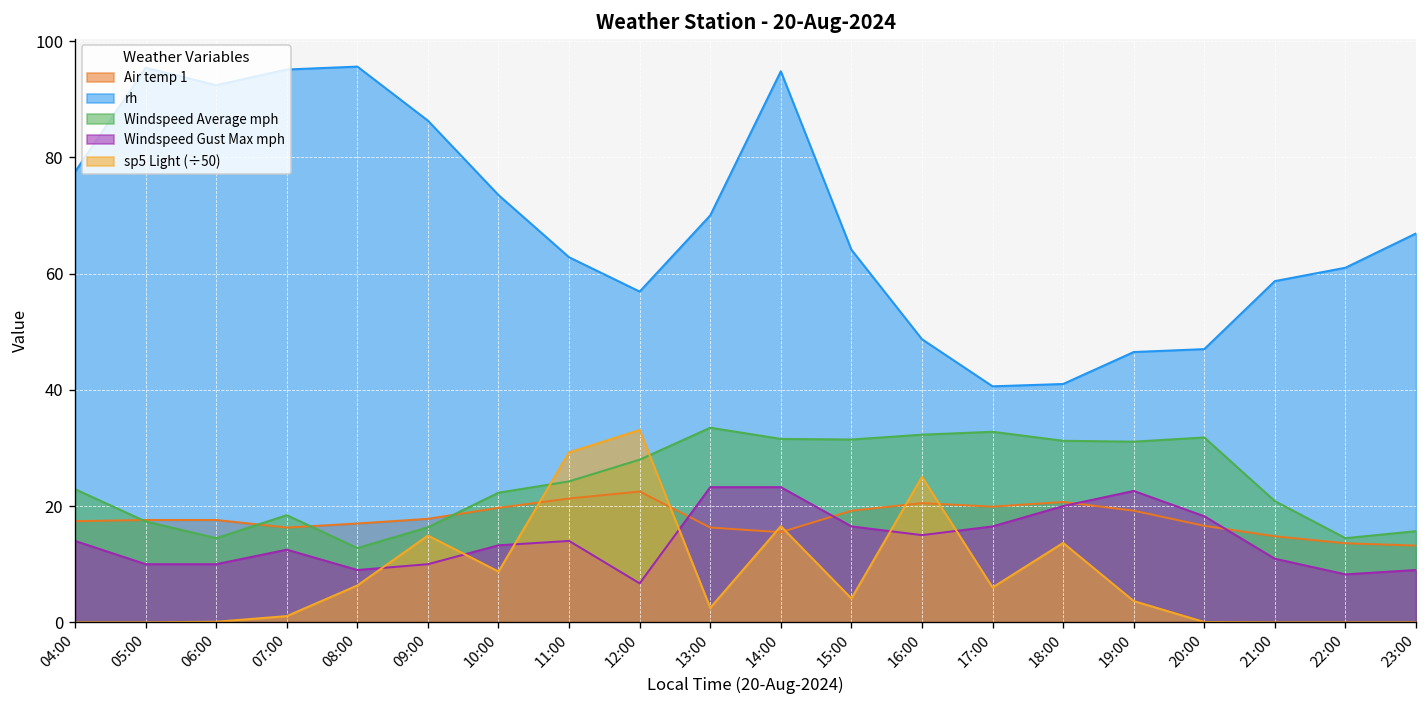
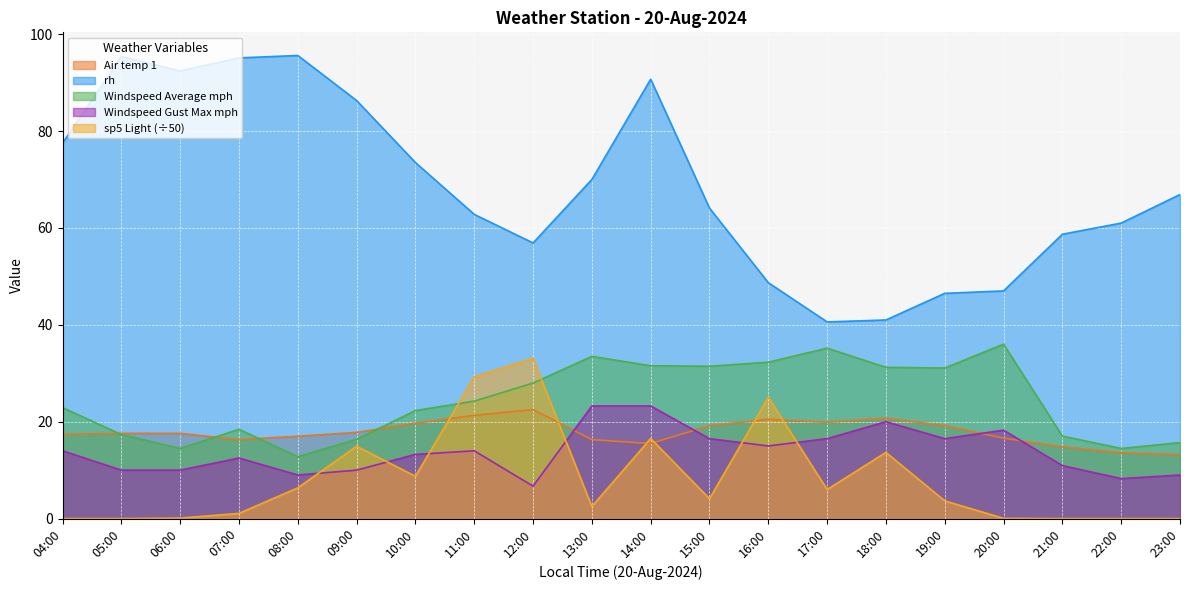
rh, 14:00: 95 -> 91
Windspeed Average mph, 17:00: 33 -> 35
Windspeed Gust Max mph, 19:00: 23 -> 17
Windspeed Average mph, 20:00: 32 -> 36
Windspeed Average mph, 21:00: 21 -> 17
